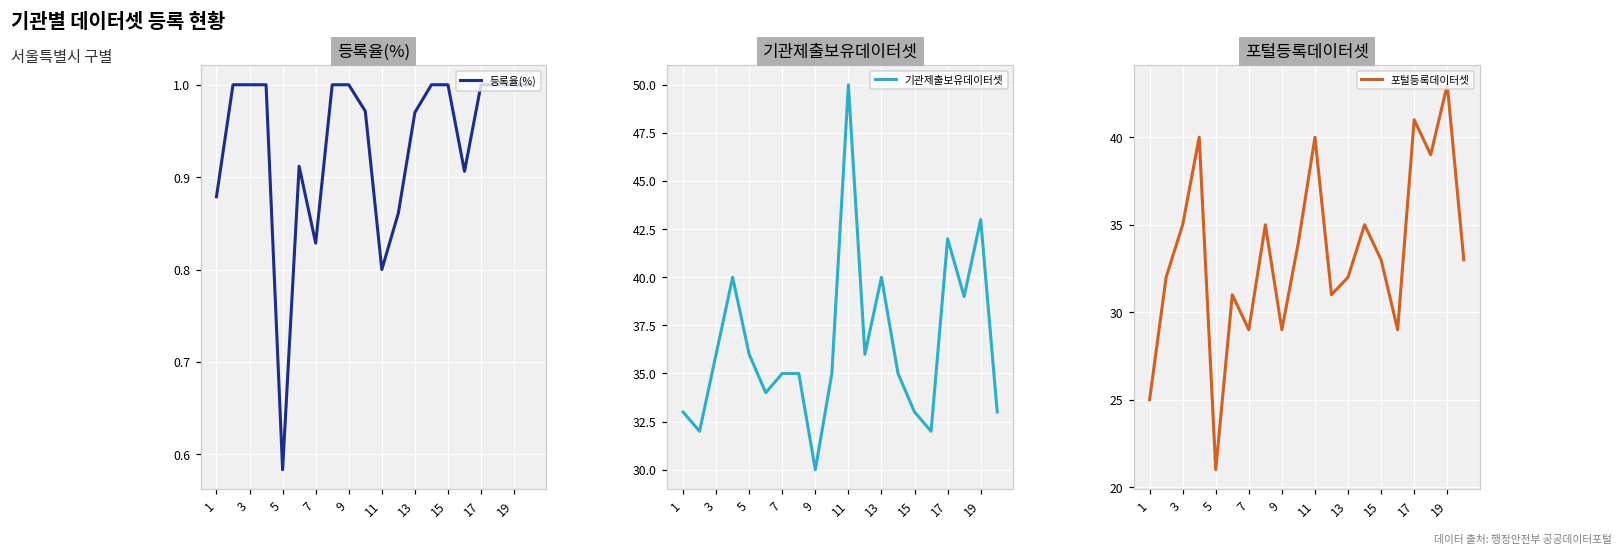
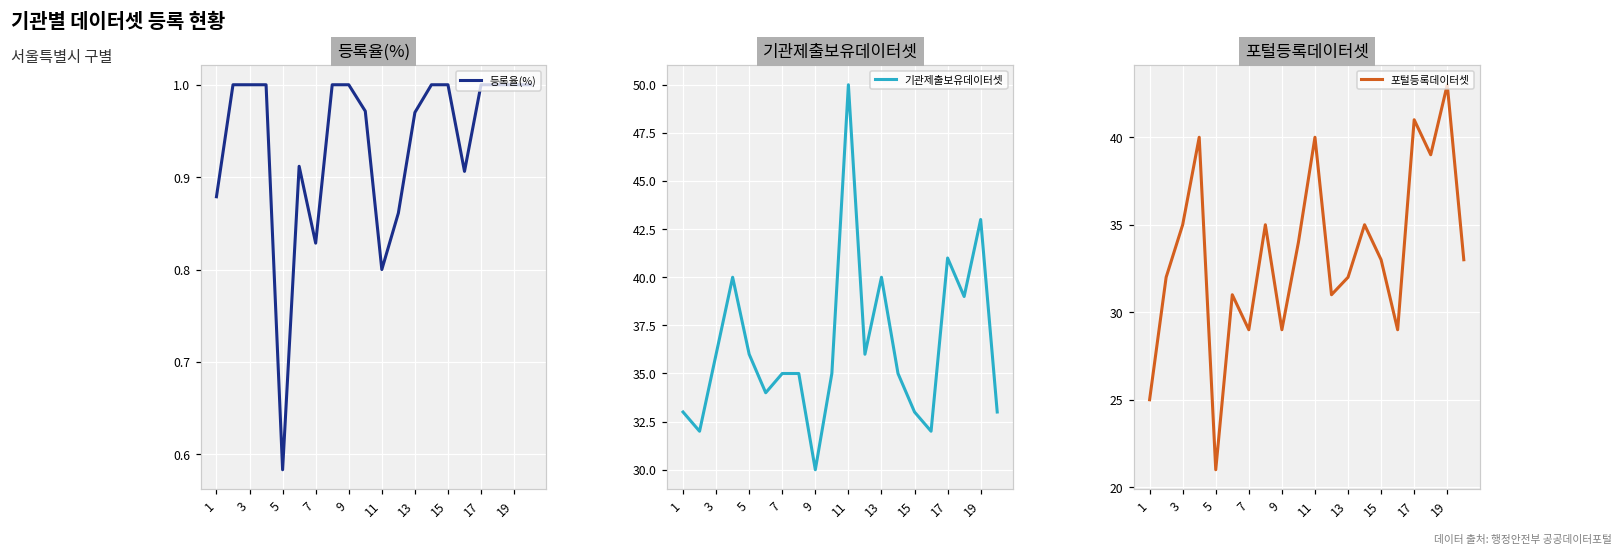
기관제출보유데이터셋, 17: 42 -> 41
